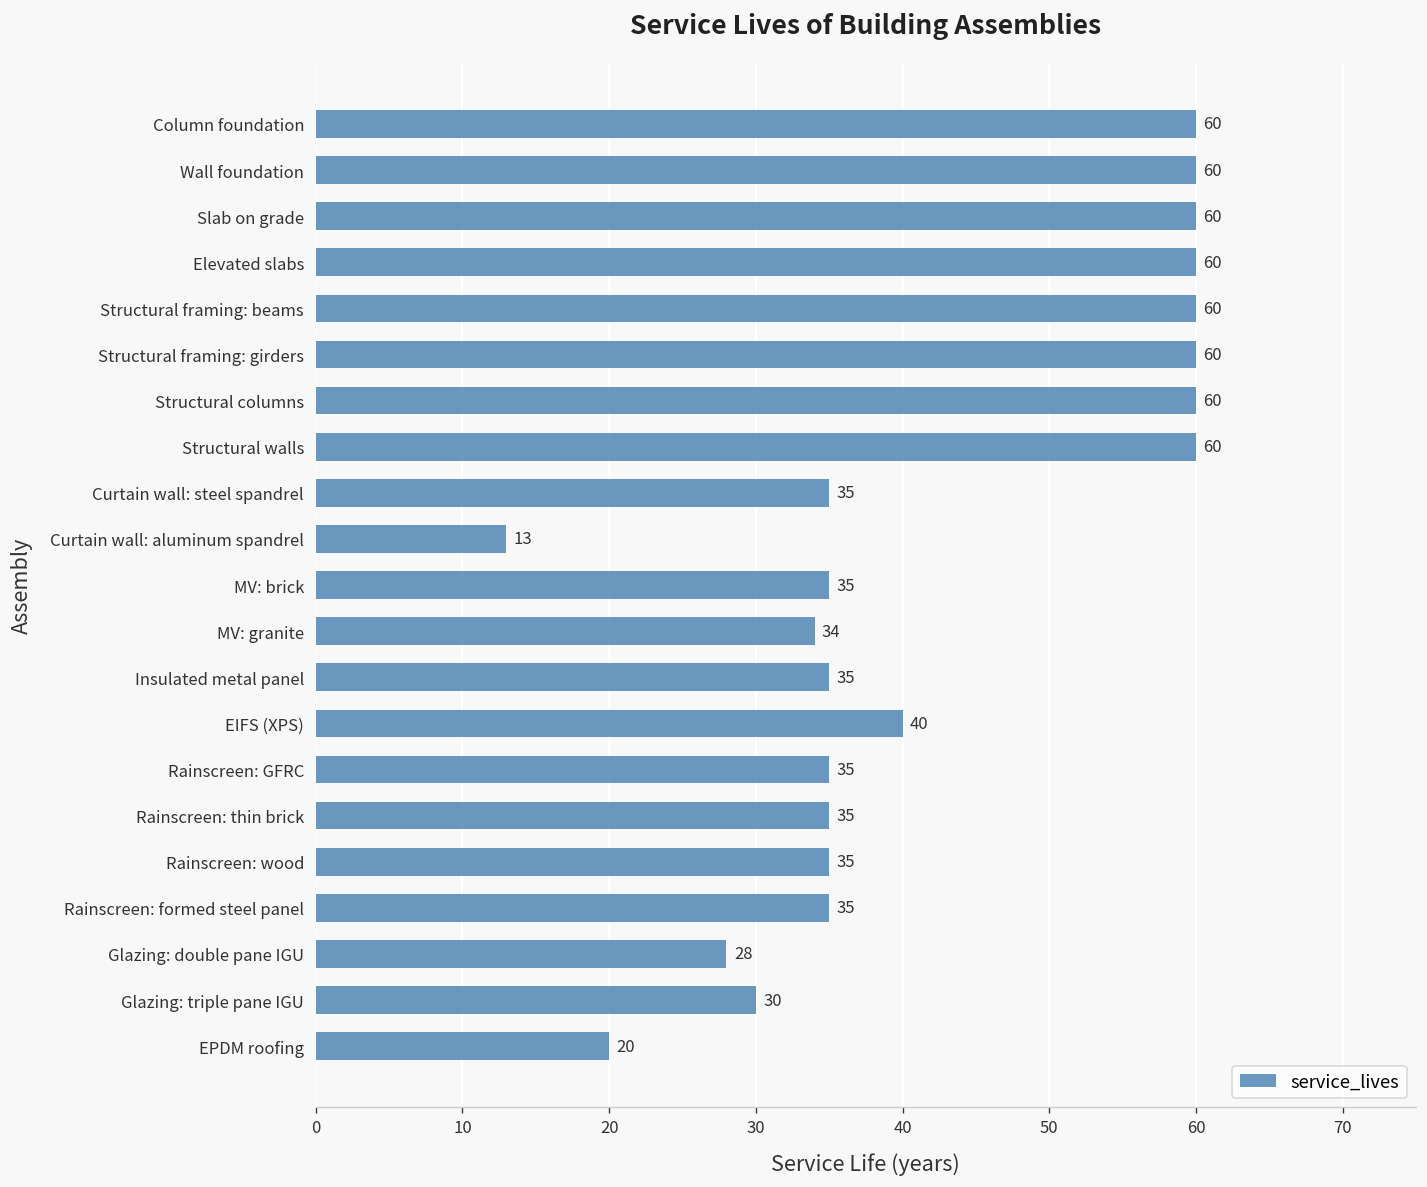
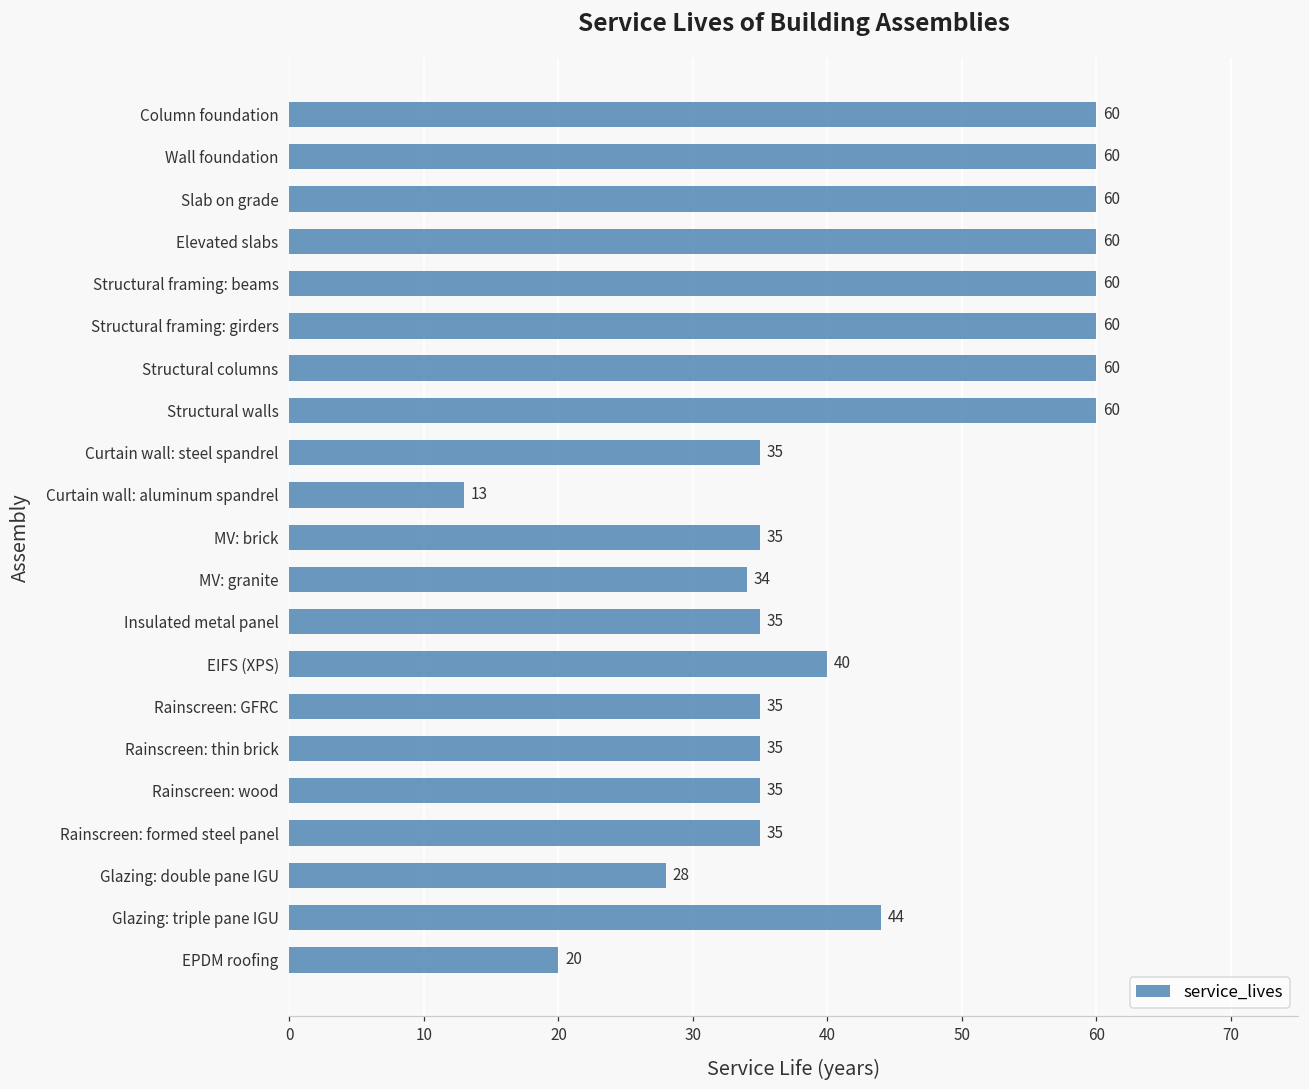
Glazing: triple pane IGU: 30 -> 44
